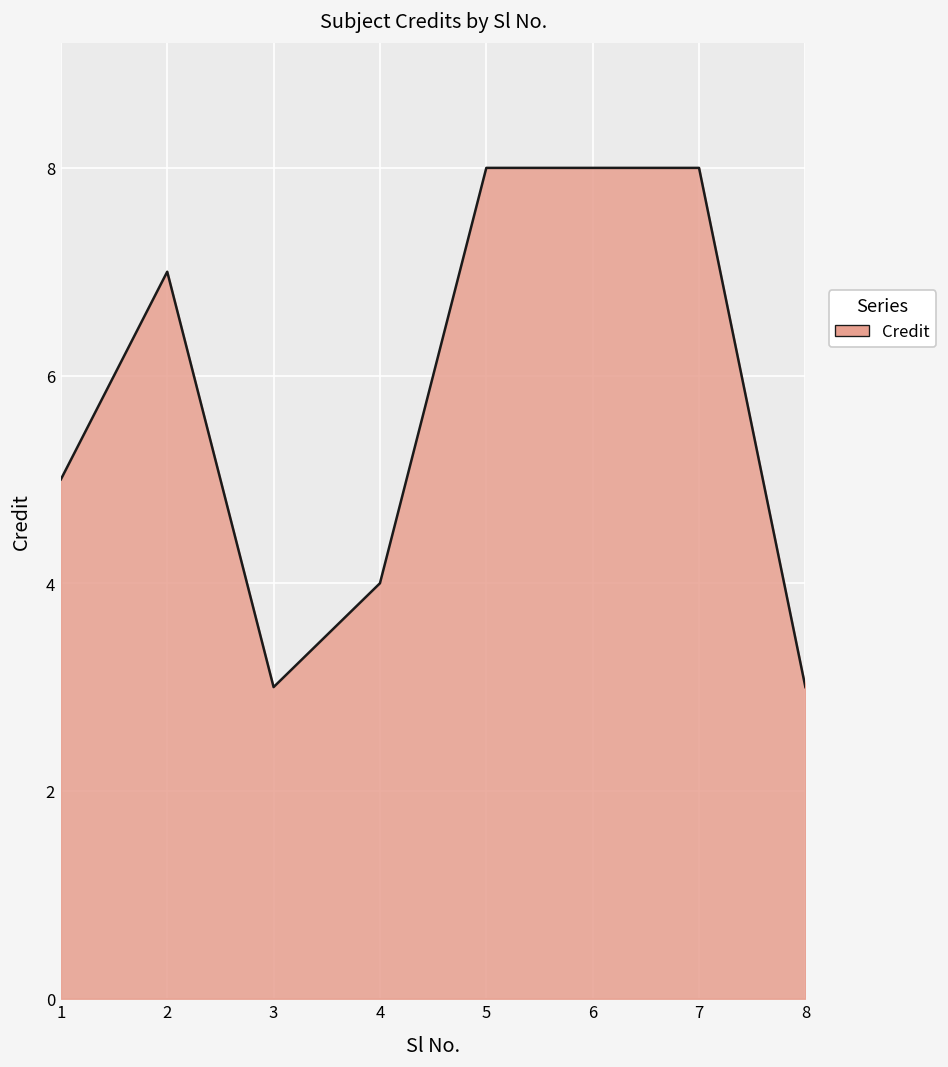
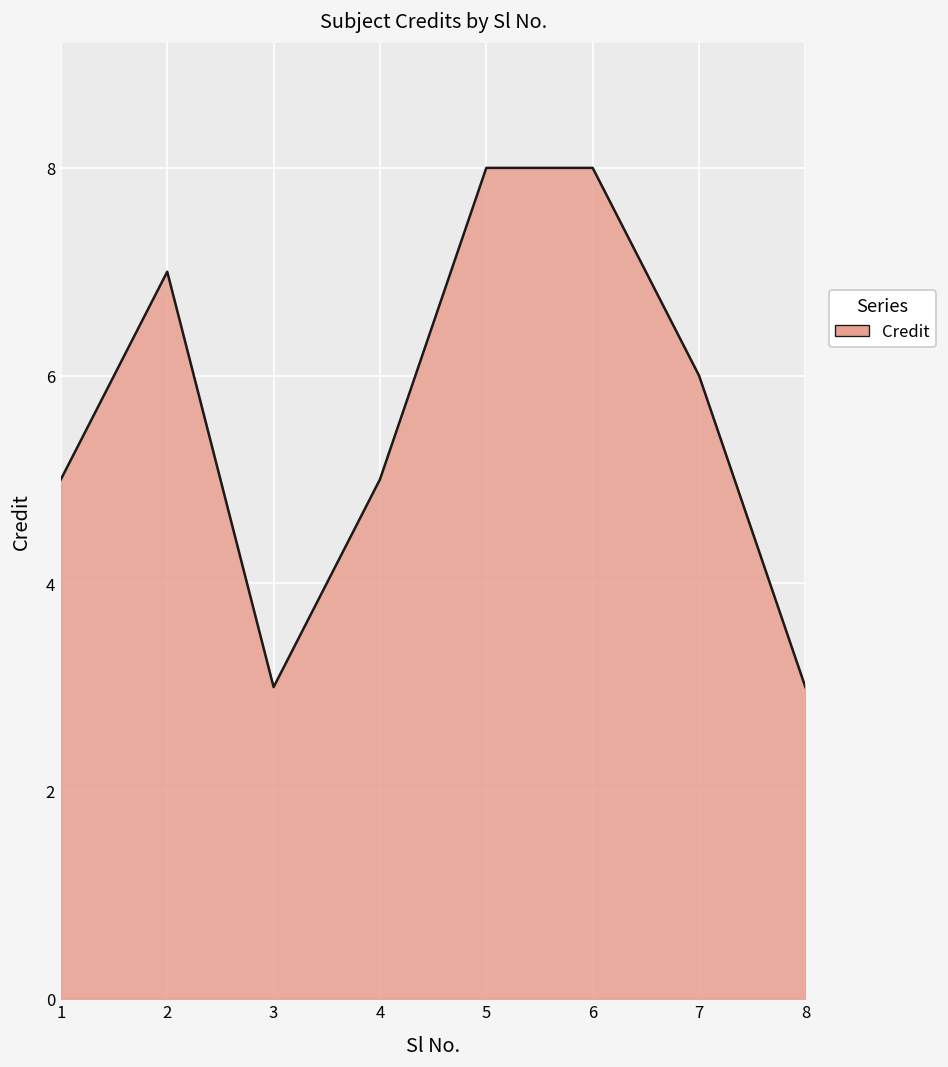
4: 4 -> 5
7: 8 -> 6
